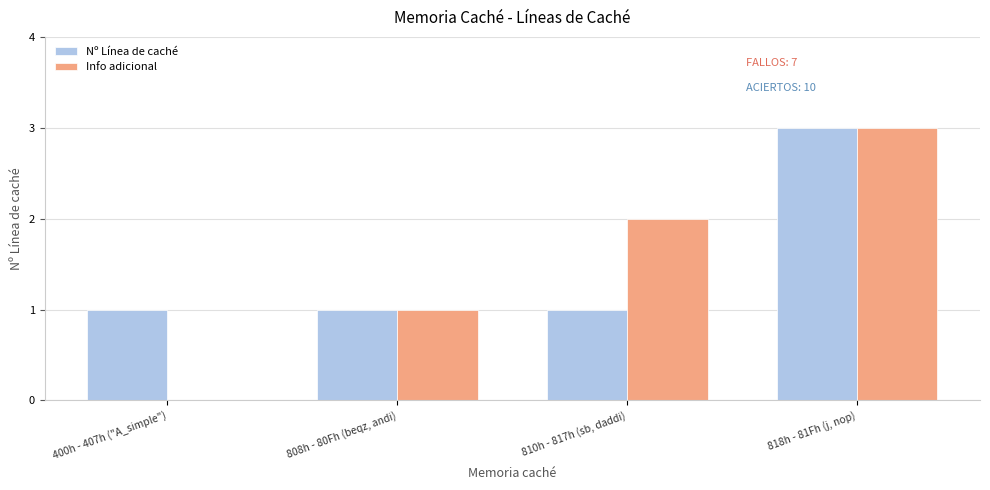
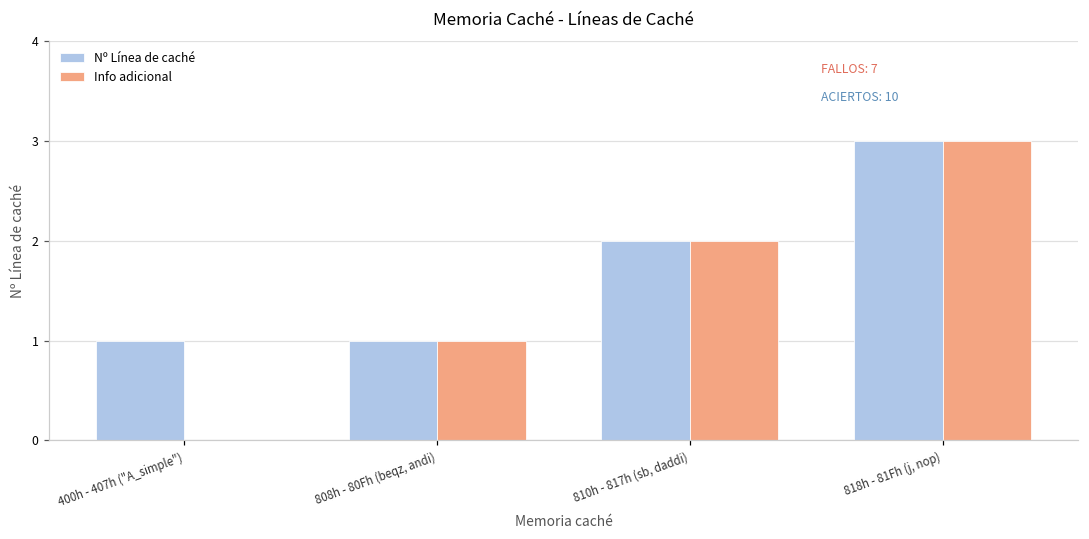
Nº Línea de caché, 810h - 817h (sb, daddi): 1 -> 2
